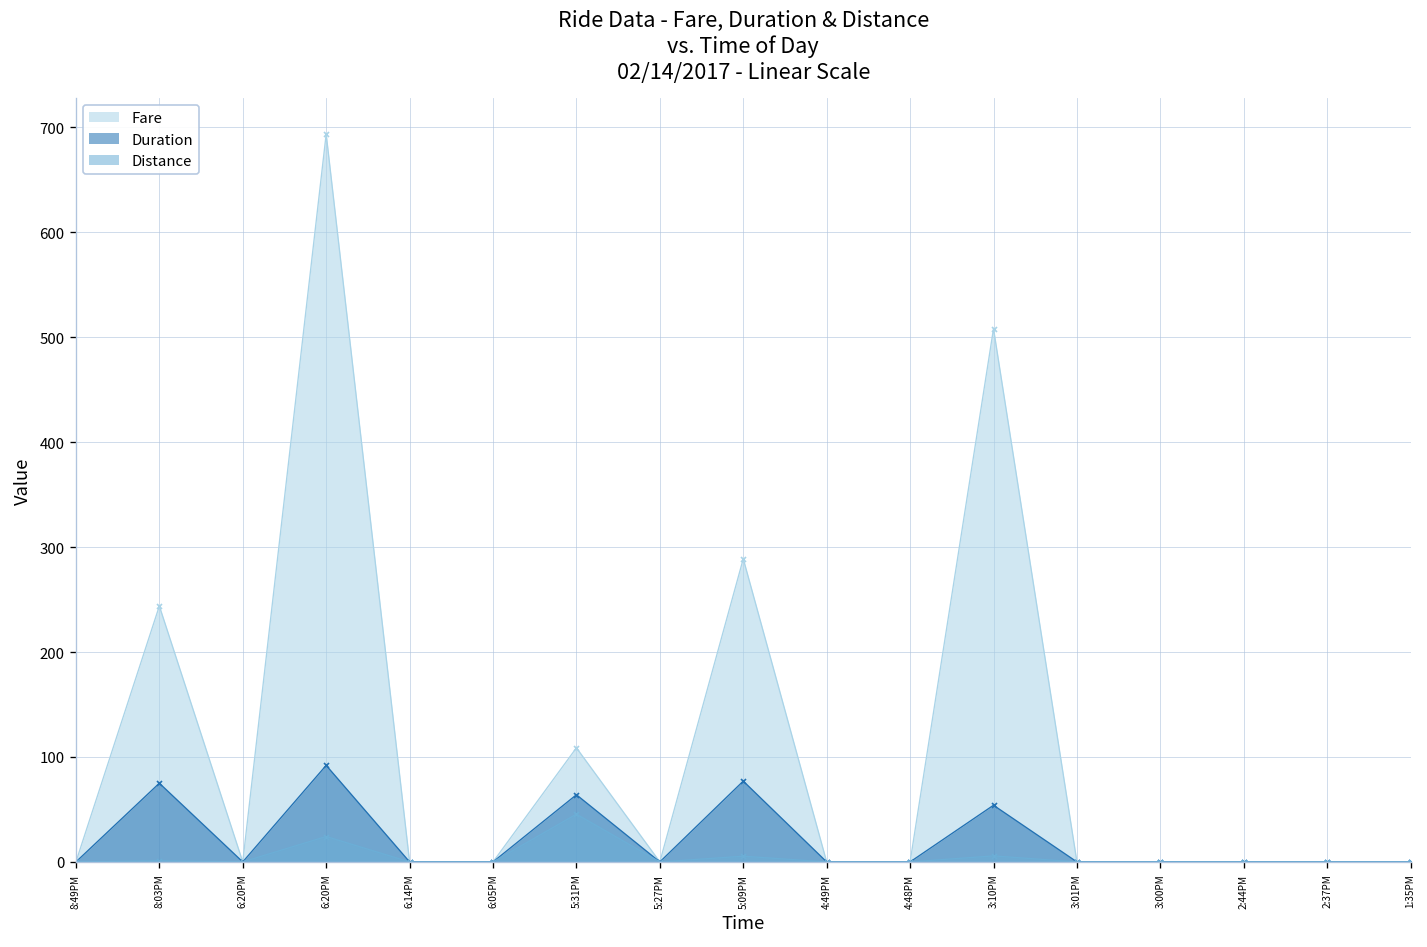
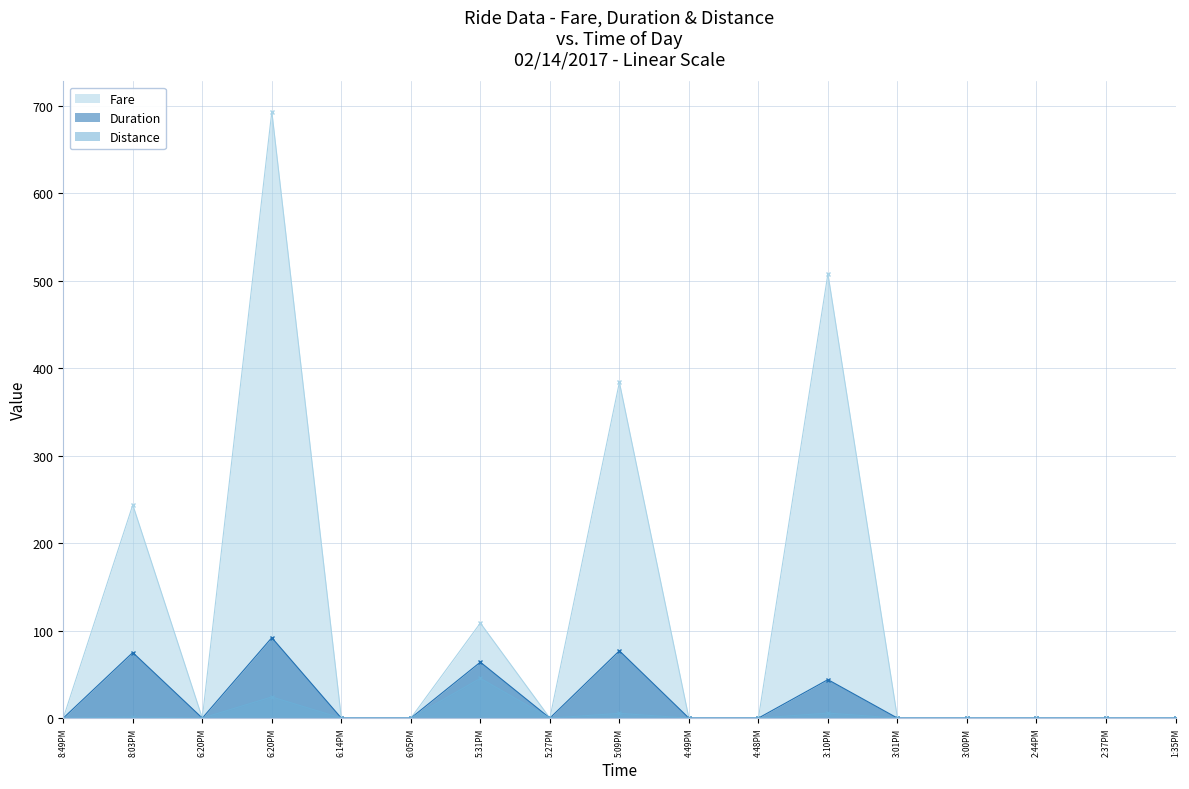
Fare, 5:09PM: 290 -> 380
Duration, 3:10PM: 50 -> 40
